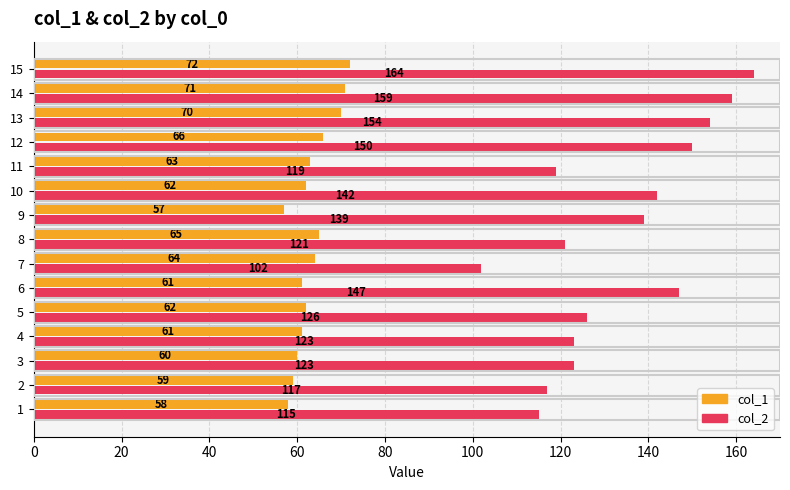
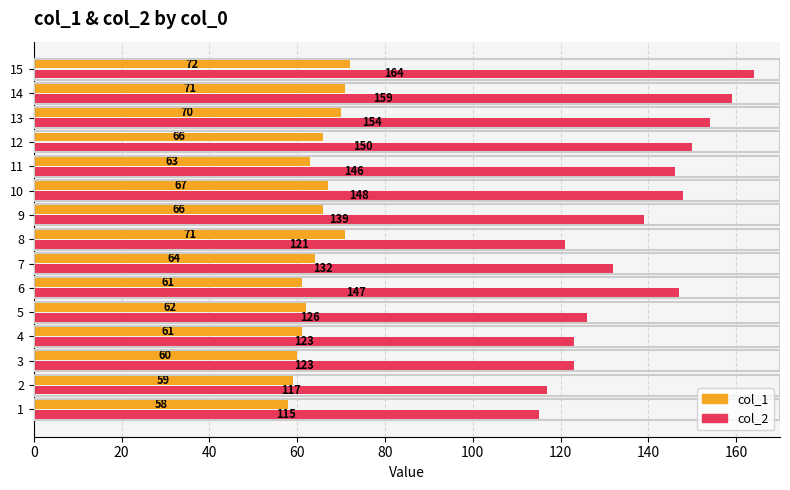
col_2, 11: 119 -> 146
col_1, 10: 62 -> 67
col_2, 10: 142 -> 148
col_1, 9: 57 -> 66
col_1, 8: 65 -> 71
col_2, 7: 102 -> 132
